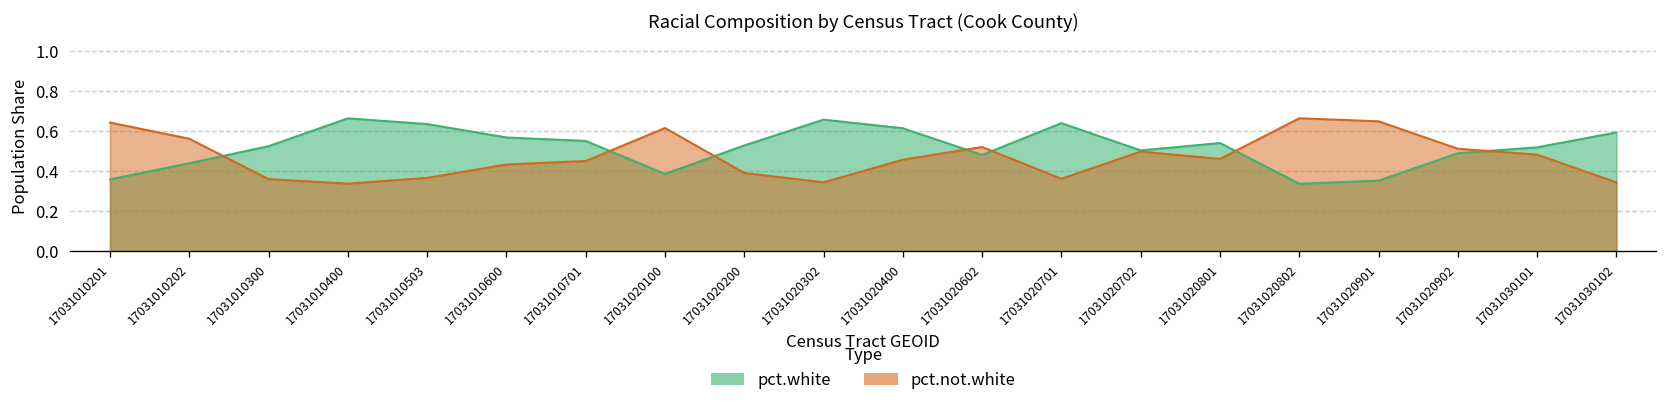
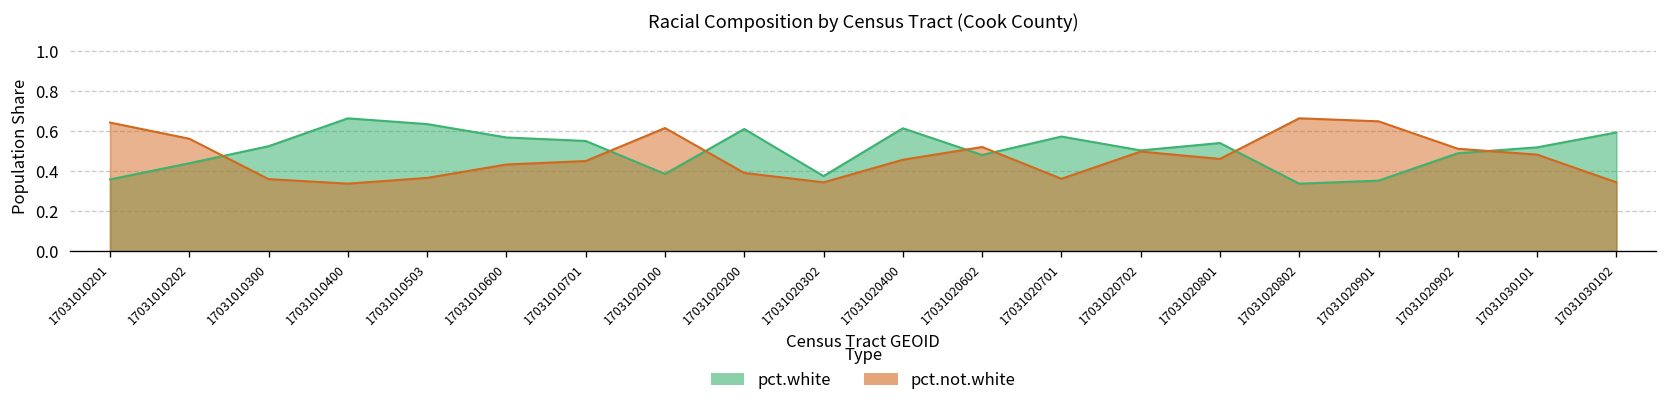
pct.white, 17031020200: 0.53 -> 0.61
pct.white, 17031020302: 0.66 -> 0.38
pct.white, 17031020701: 0.64 -> 0.57
